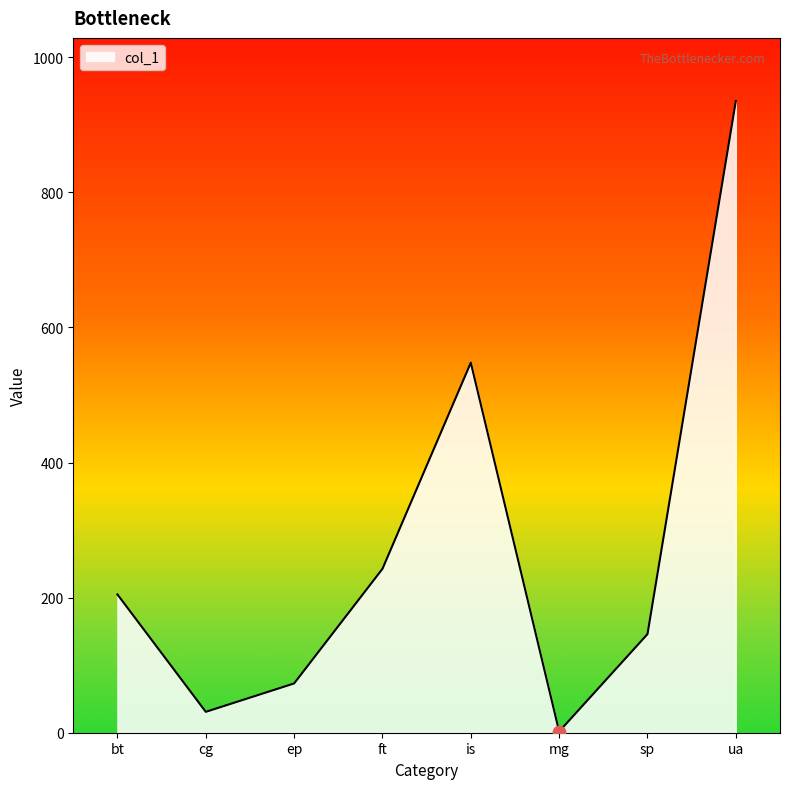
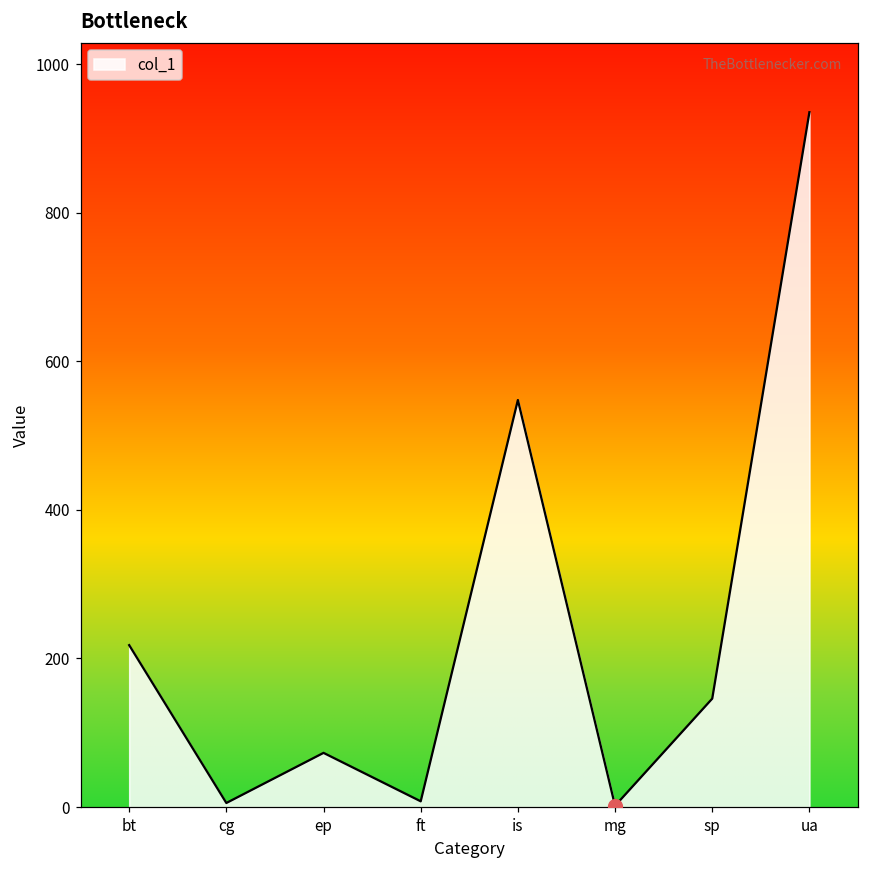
col_1, bt: 200 -> 220
col_1, cg: 30 -> 10
col_1, ft: 240 -> 10
